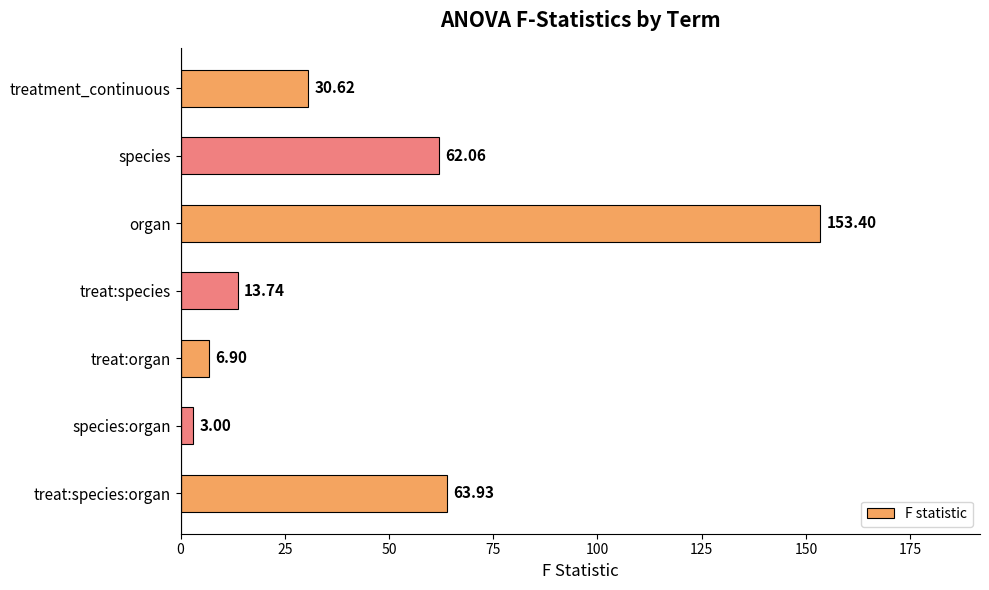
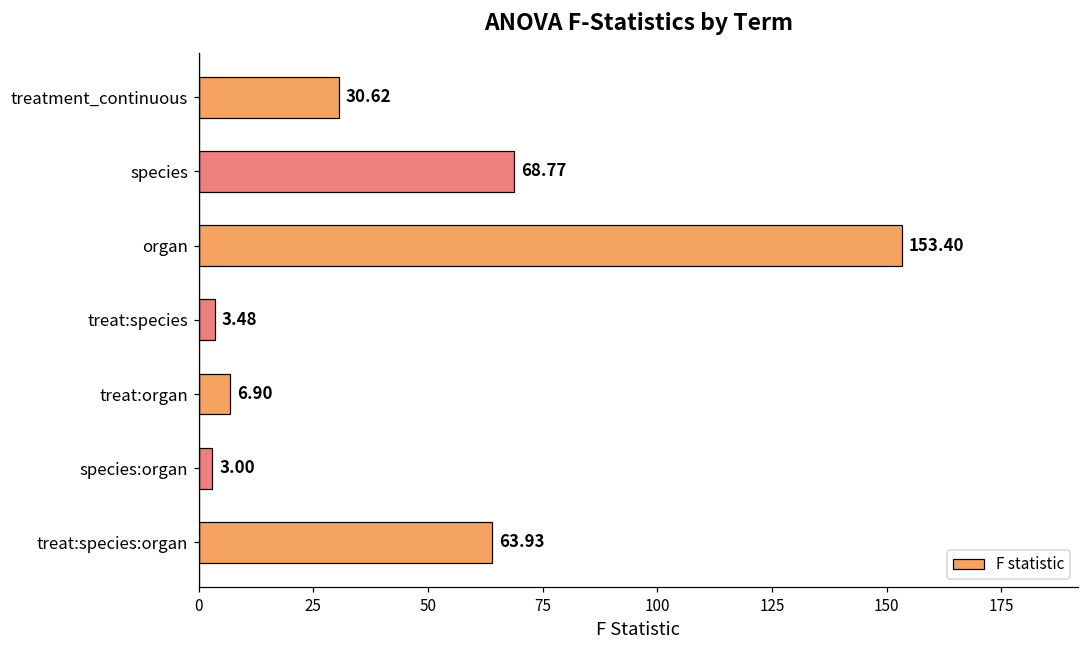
species: 62.06 -> 68.77
treat:species: 13.74 -> 3.48
